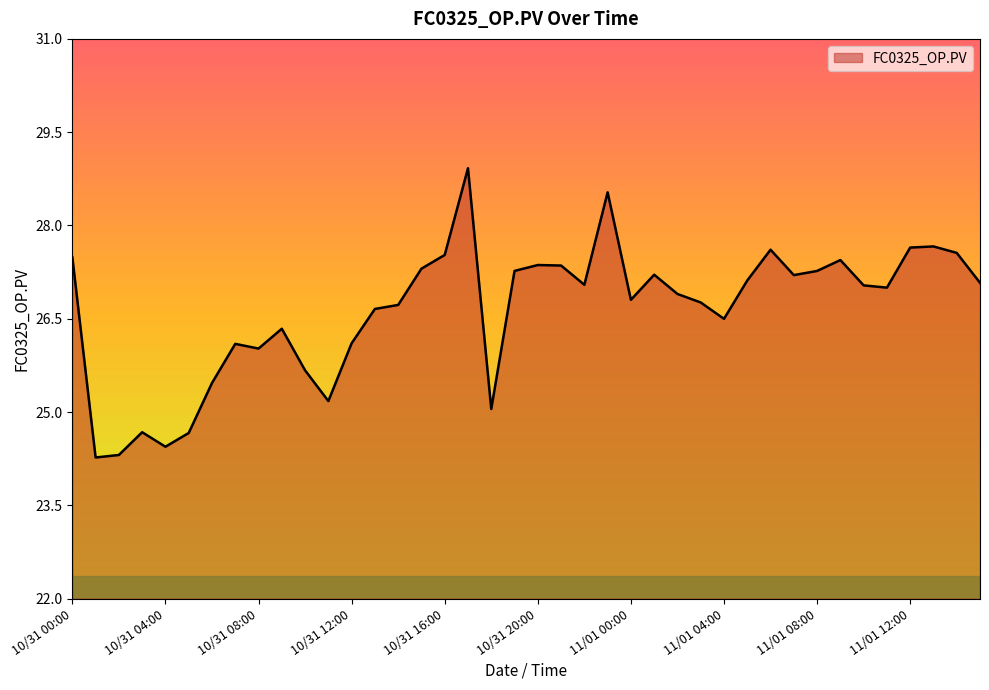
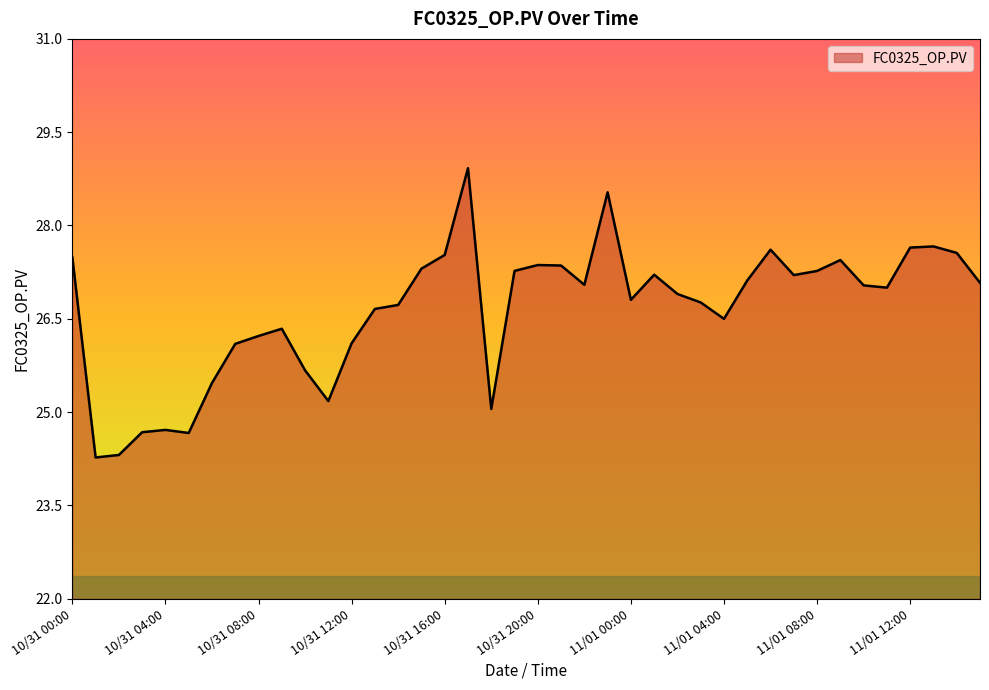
10/31 04:00: 24.4 -> 24.7
10/31 08:00: 26.0 -> 26.2
